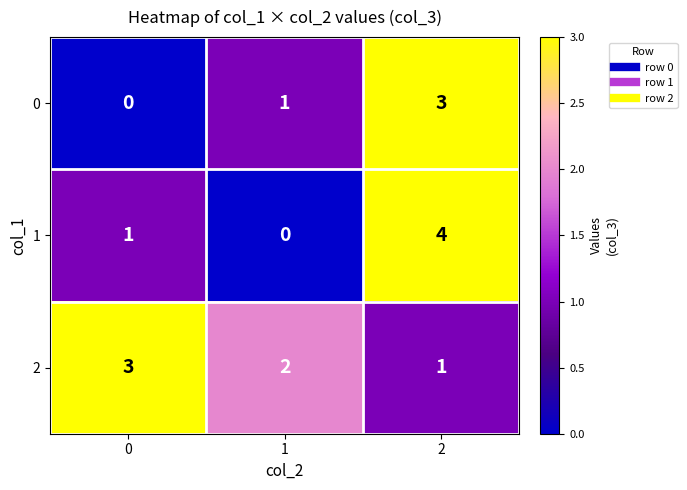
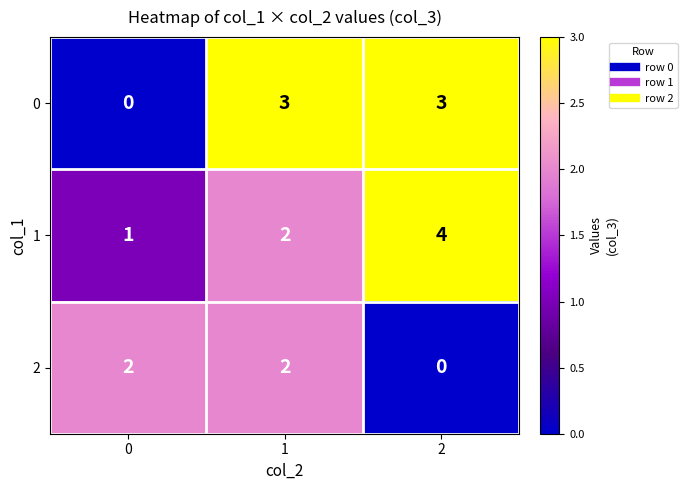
0, 1: 1 -> 3
1, 1: 0 -> 2
2, 0: 3 -> 2
2, 2: 1 -> 0
